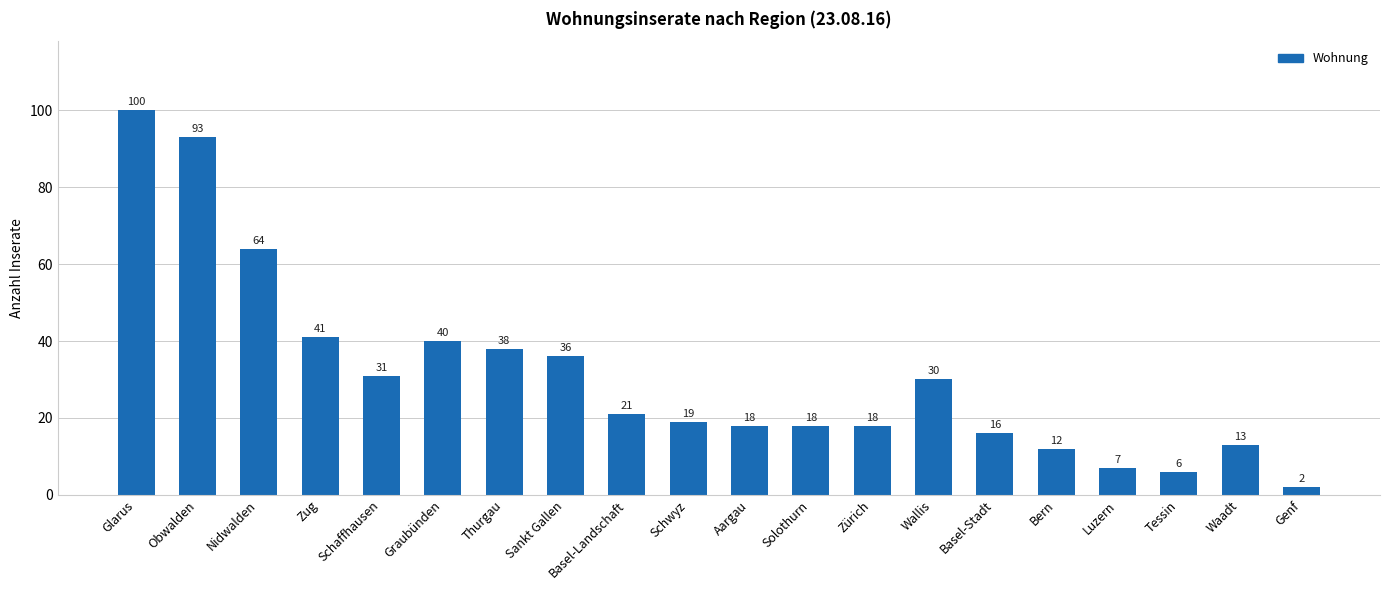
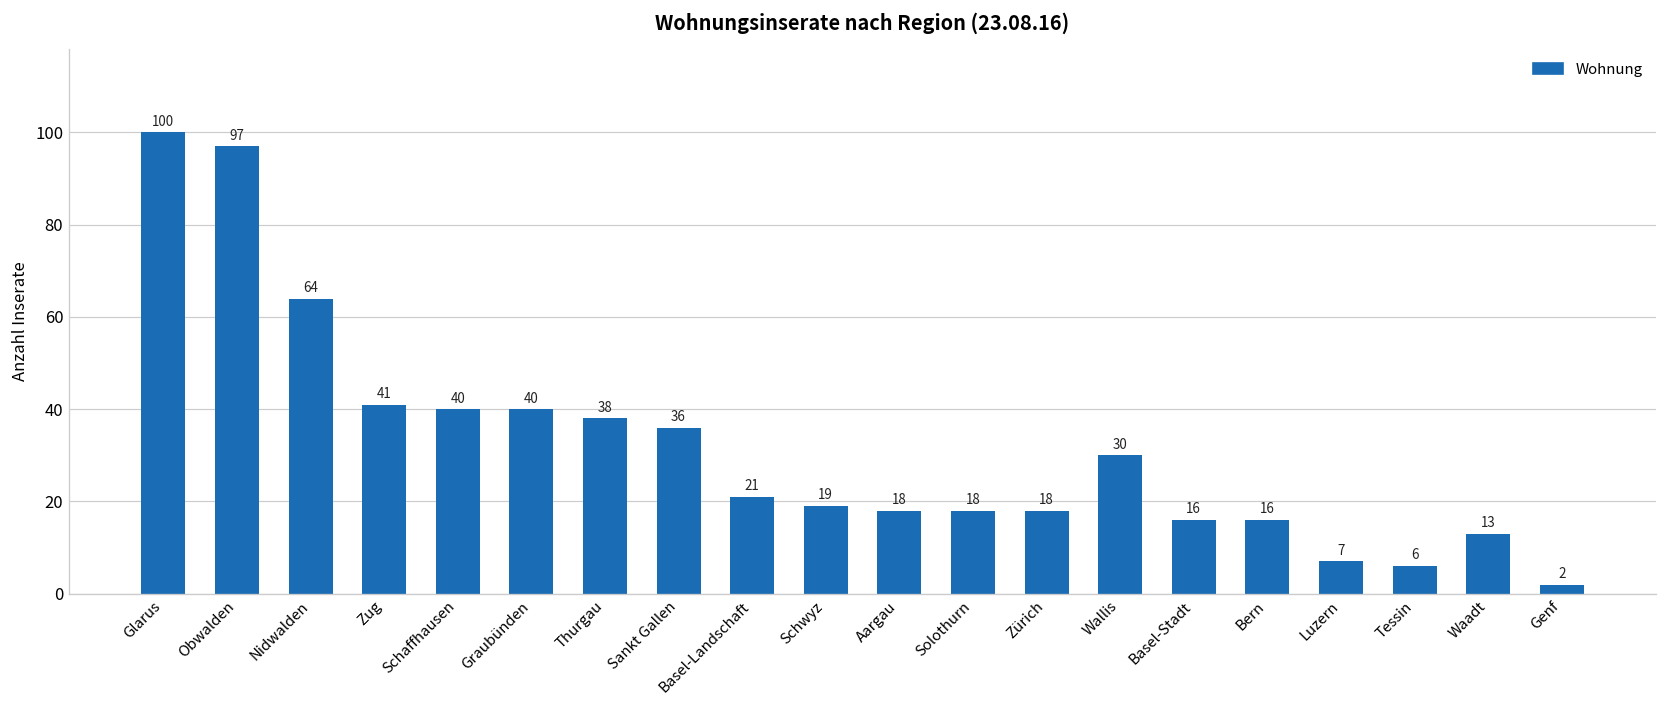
Obwalden: 93 -> 97
Schaffhausen: 31 -> 40
Bern: 12 -> 16
